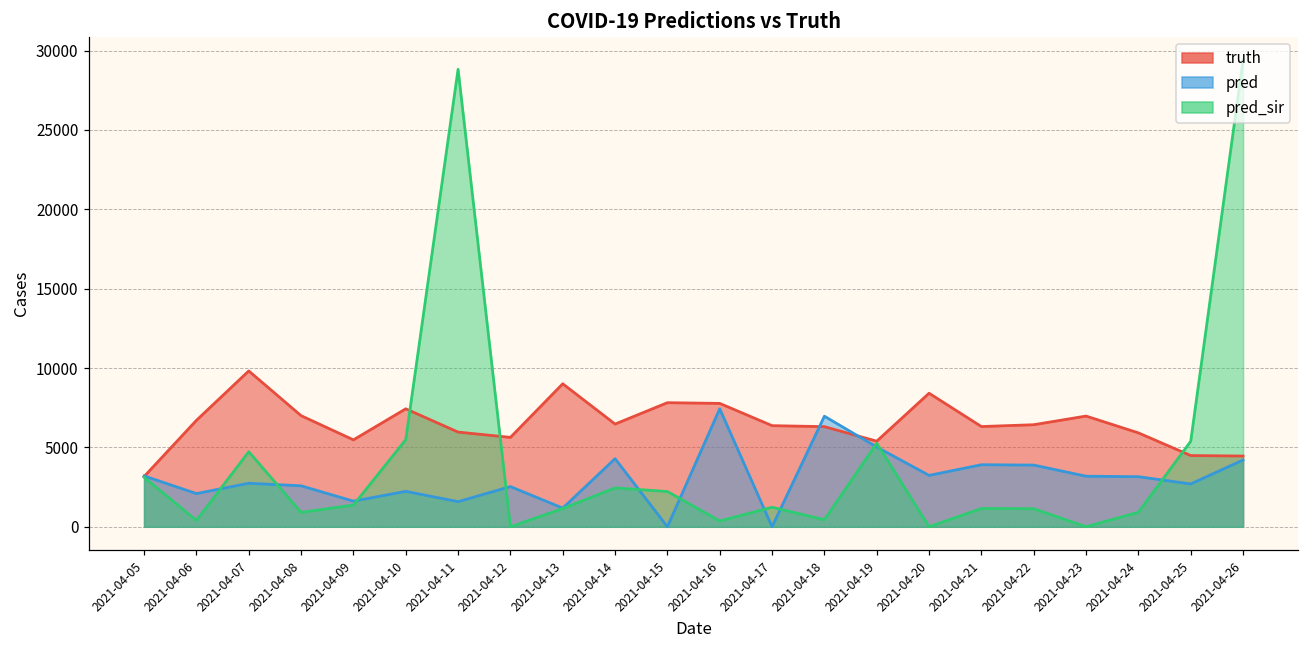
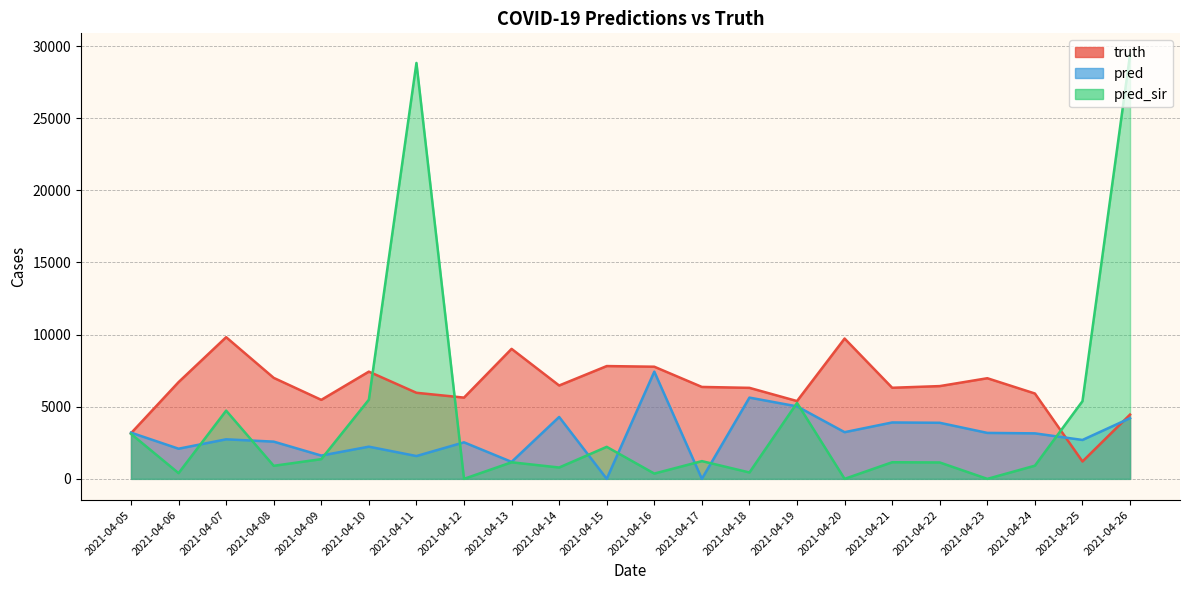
pred_sir, 2021-04-14: 2400 -> 800
pred, 2021-04-18: 7000 -> 5600
truth, 2021-04-20: 8400 -> 9700
truth, 2021-04-25: 4500 -> 1200
